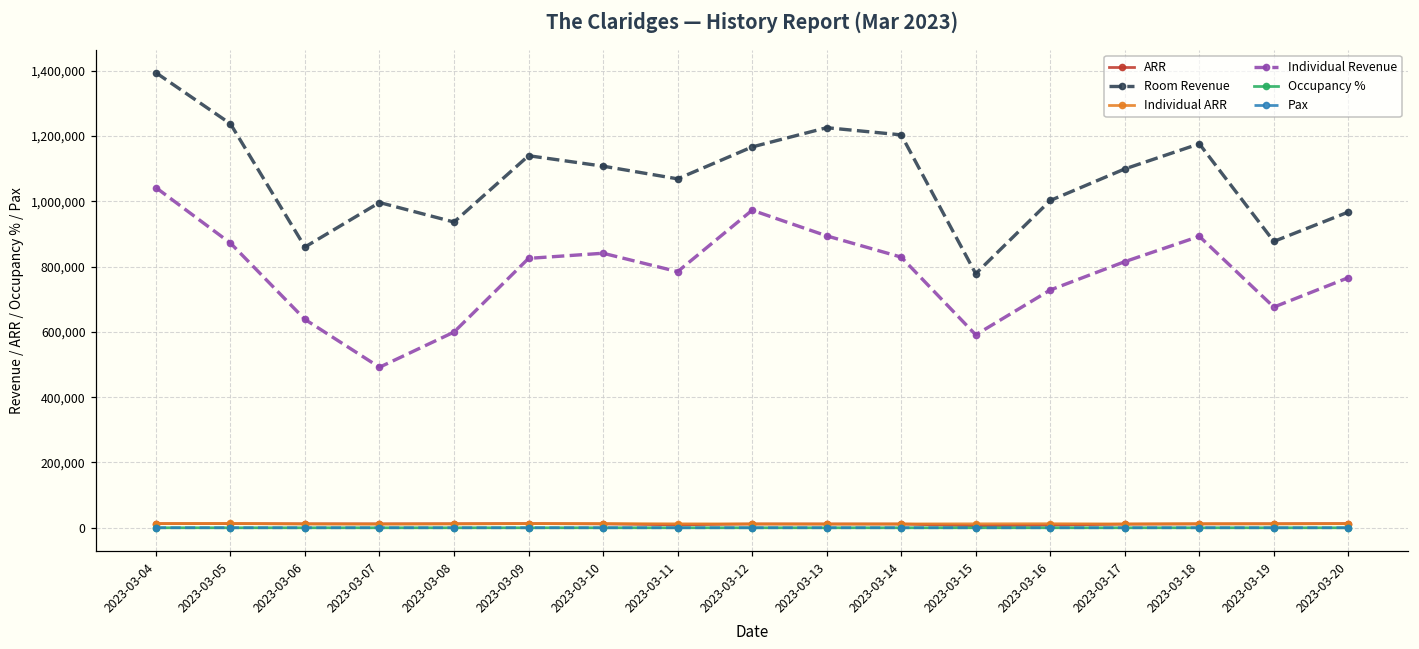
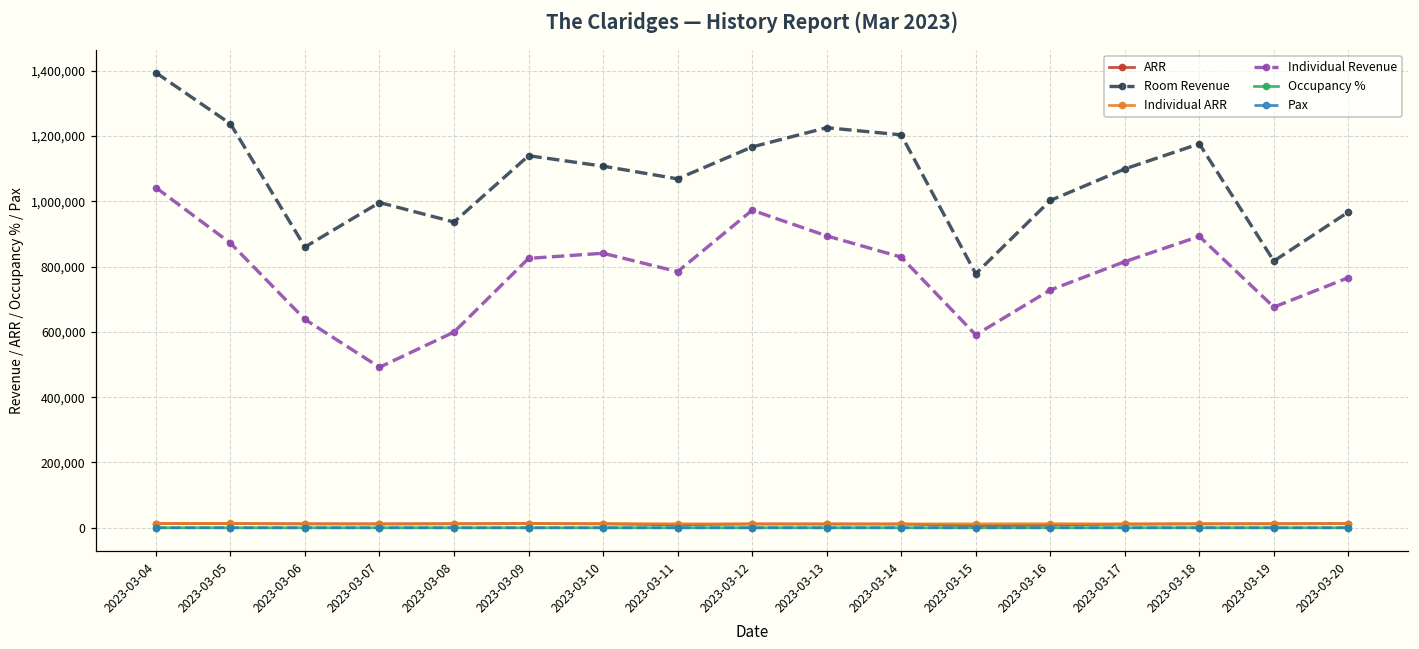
Room Revenue, 2023-03-19: 880,000 -> 820,000
